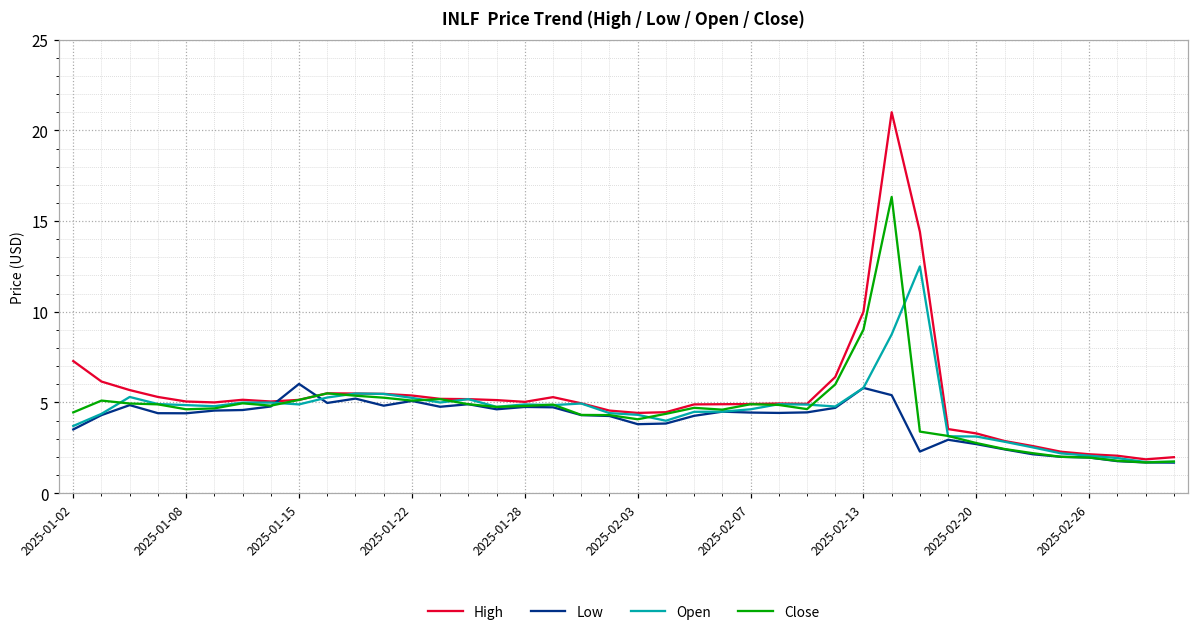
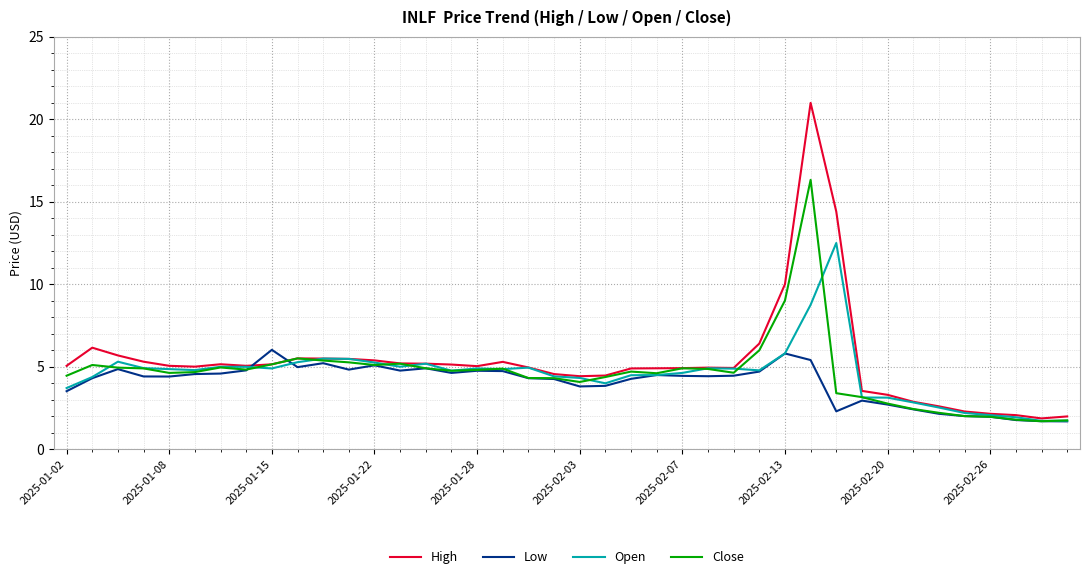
High, 2025-01-02: 7.3 -> 5.1
